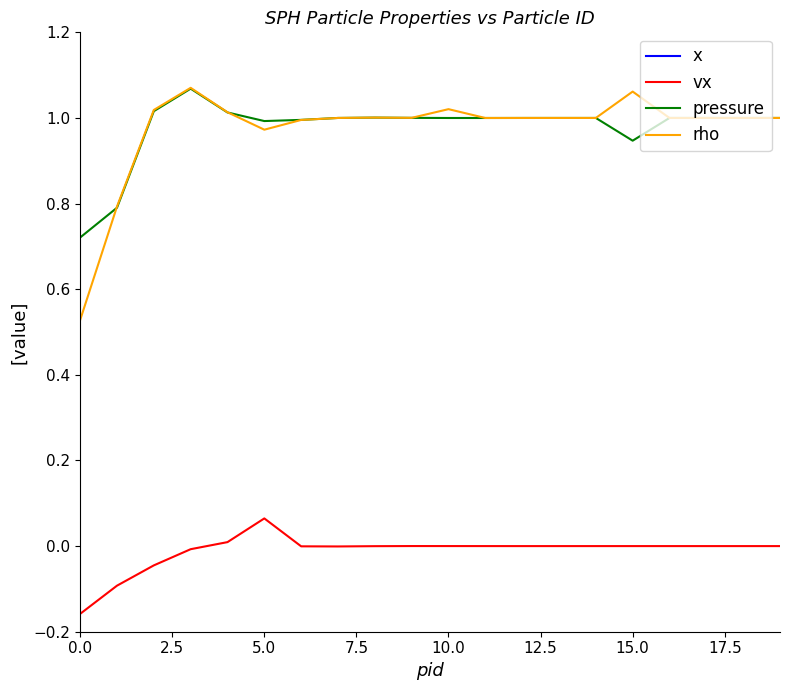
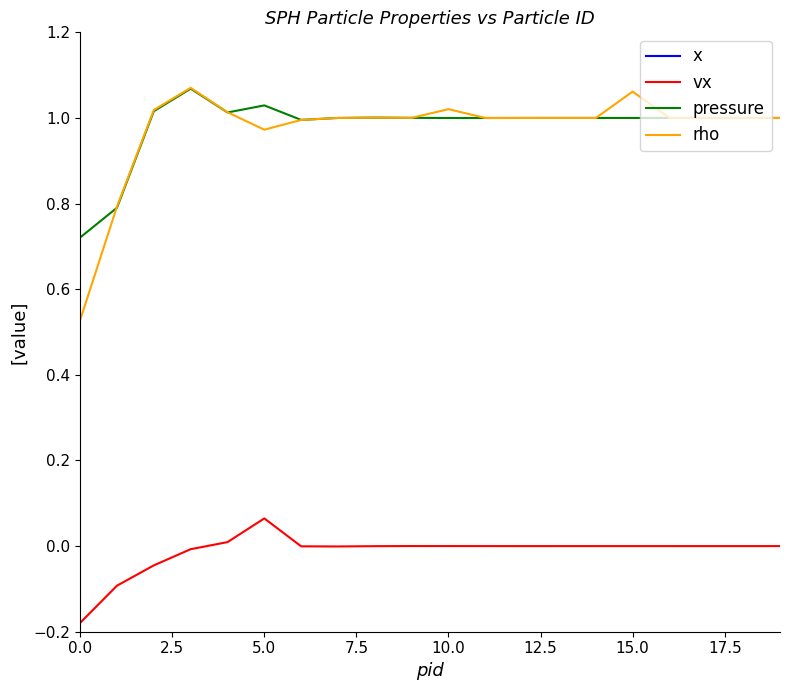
vx, 0.0: -0.16 -> -0.18
pressure, 5.0: 0.99 -> 1.03
pressure, 15.0: 0.95 -> 1.00
